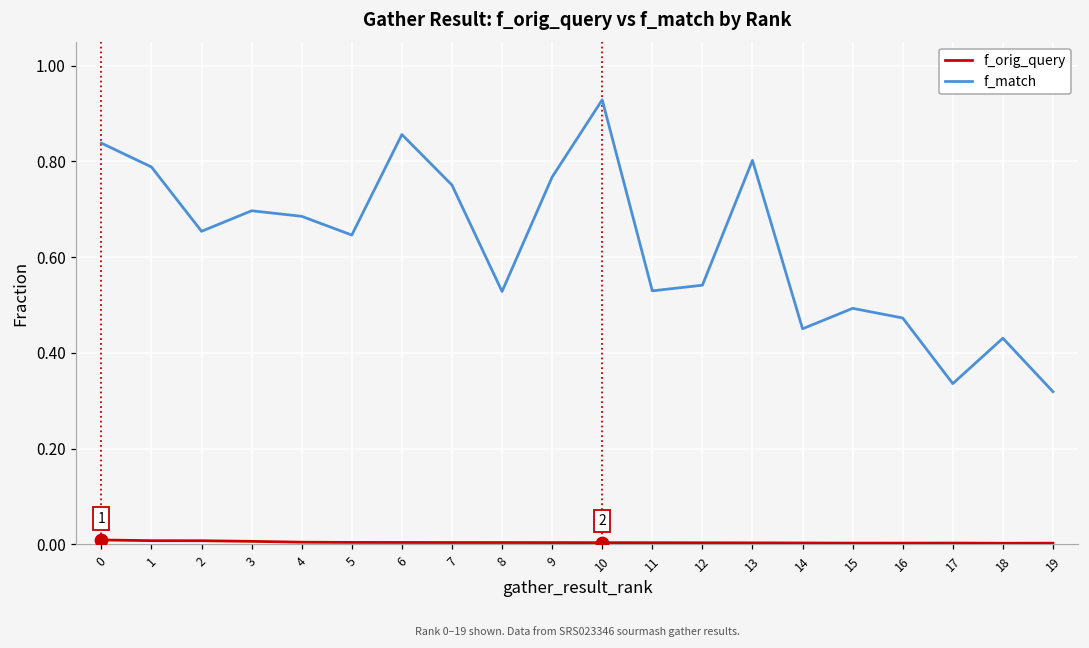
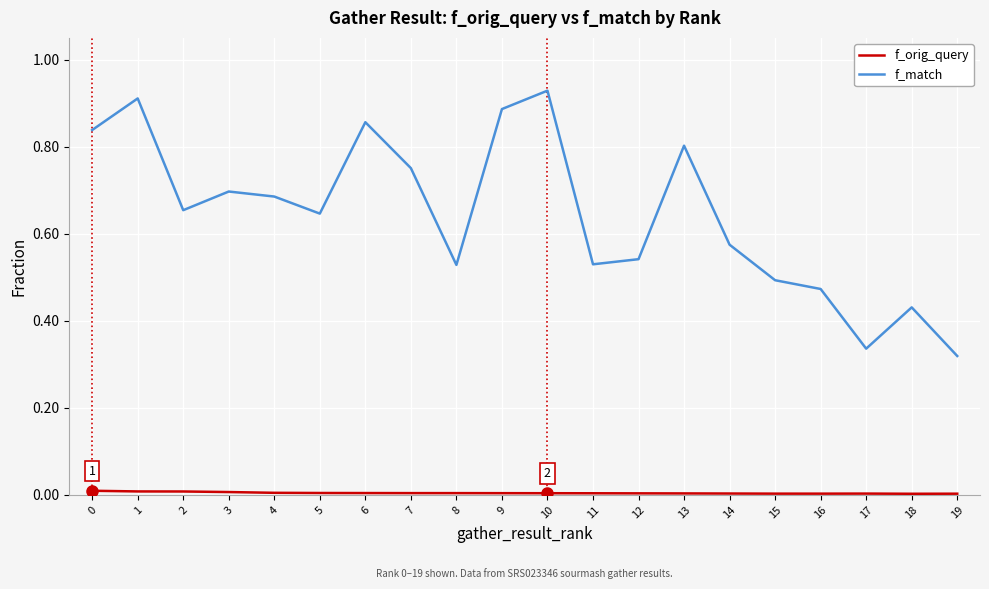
f_match, 1: 0.79 -> 0.91
f_match, 9: 0.77 -> 0.89
f_match, 14: 0.45 -> 0.57
